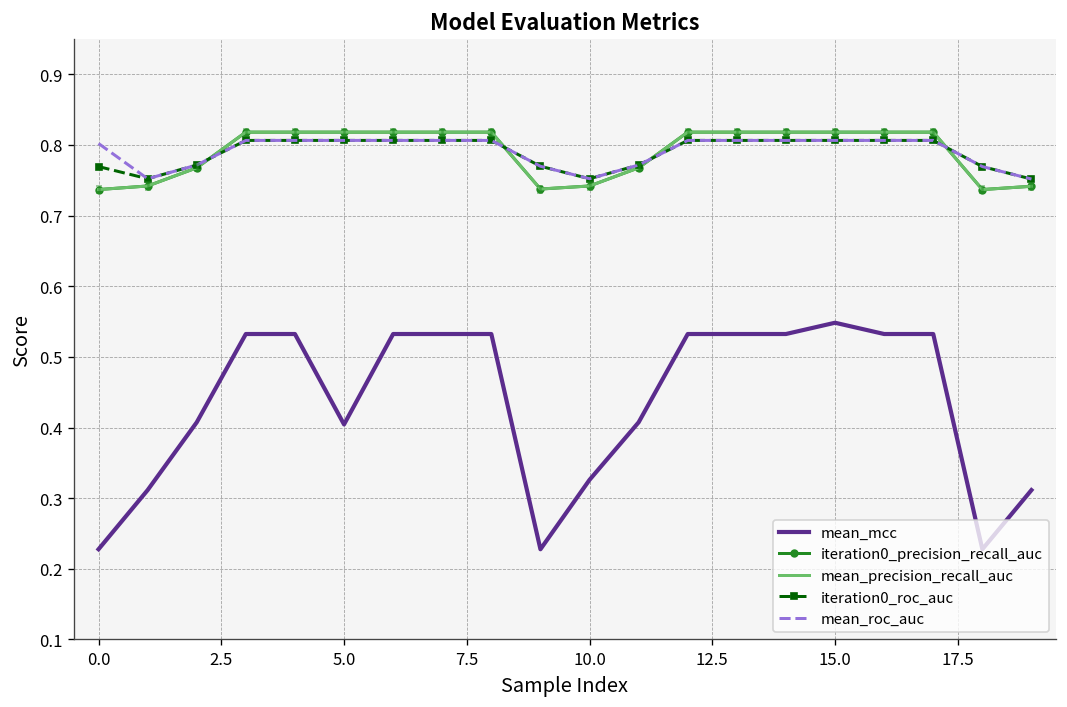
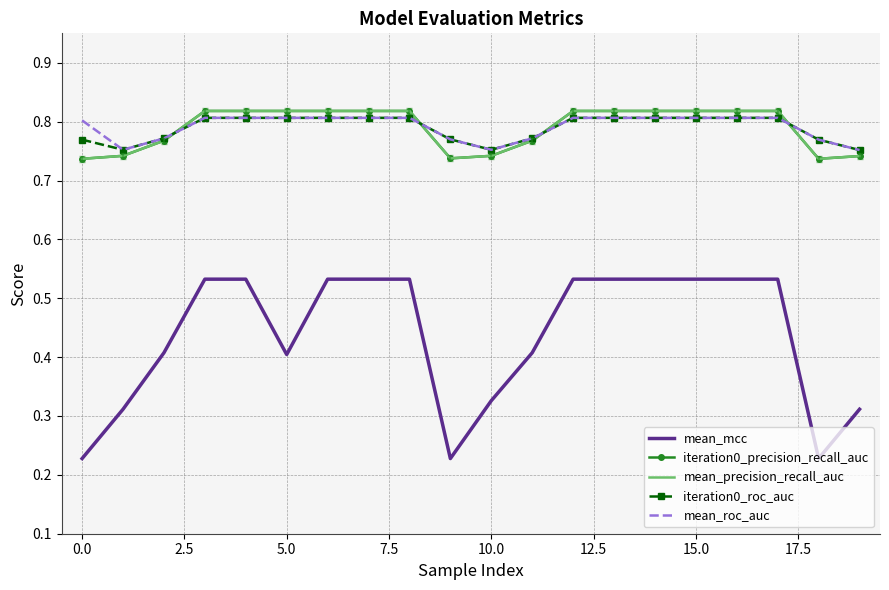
mean_mcc, 15.0: 0.55 -> 0.53
